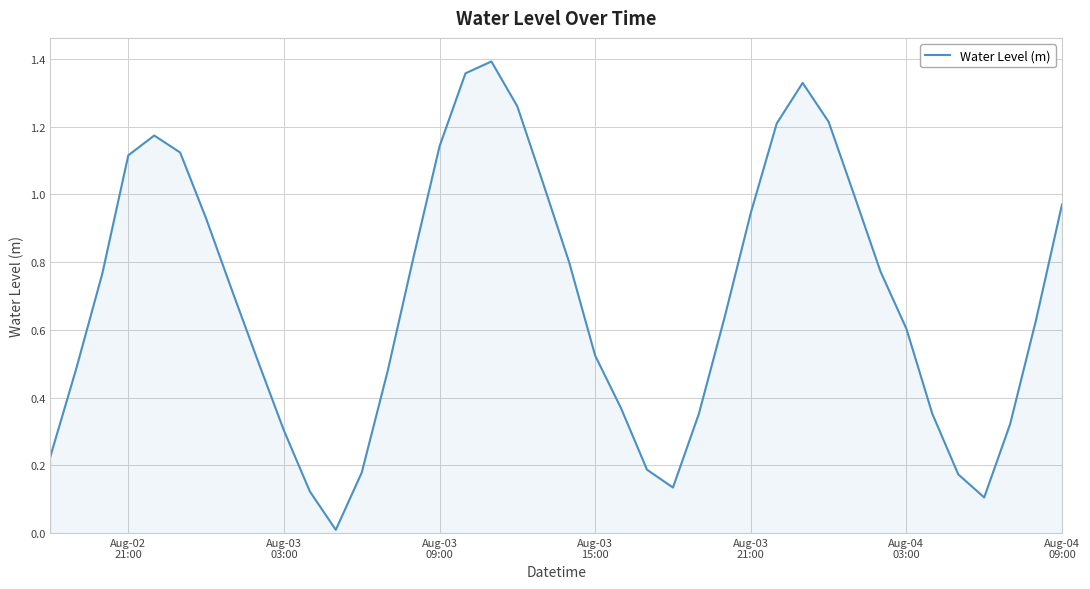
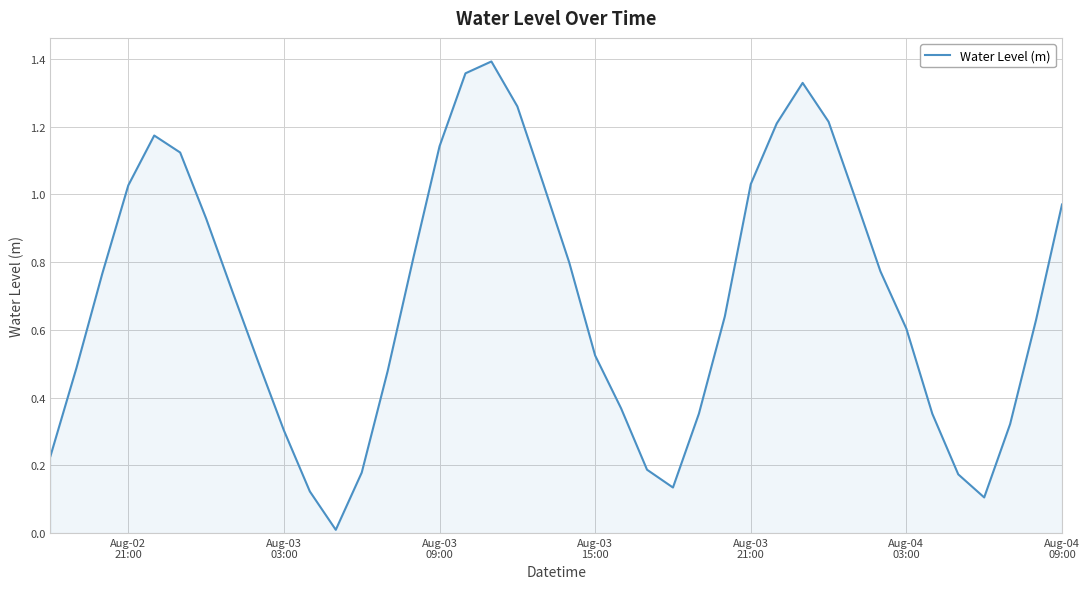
Aug-02 21:00: 1.12 -> 1.03
Aug-03 21:00: 0.95 -> 1.03
